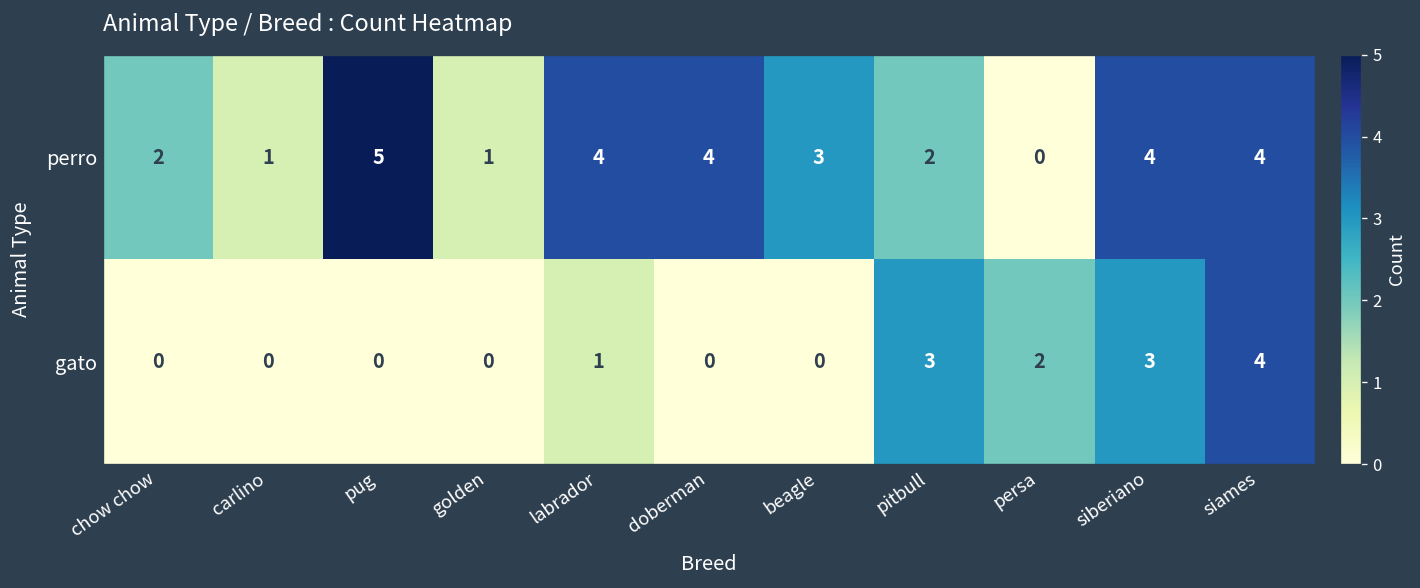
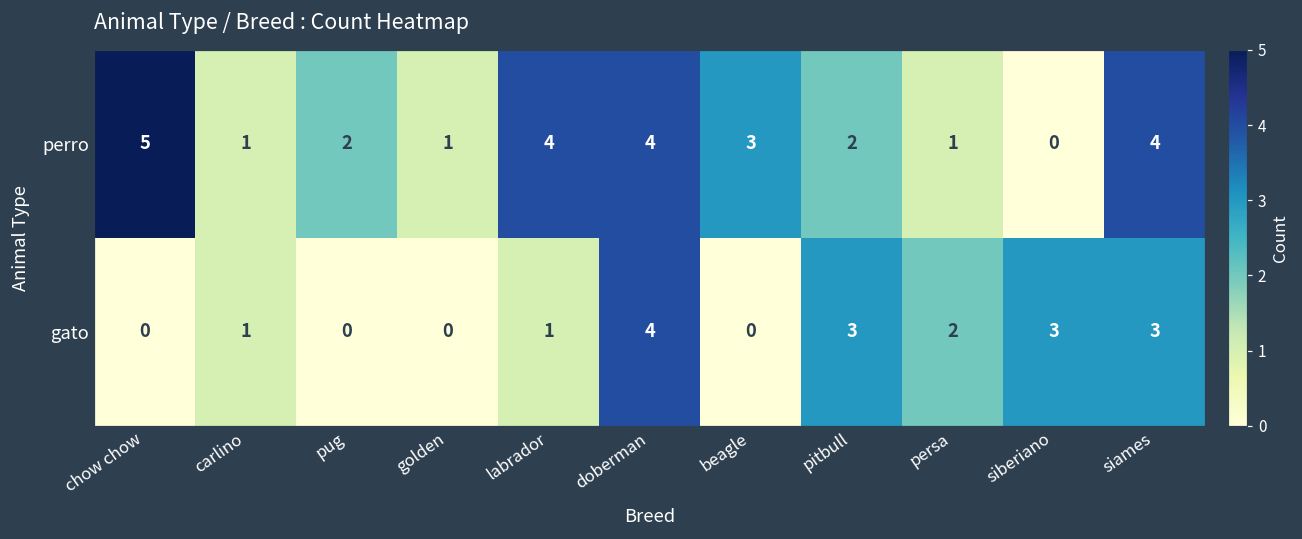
perro, chow chow: 2 -> 5
perro, pug: 5 -> 2
perro, persa: 0 -> 1
perro, siberiano: 4 -> 0
gato, carlino: 0 -> 1
gato, doberman: 0 -> 4
gato, siames: 4 -> 3
